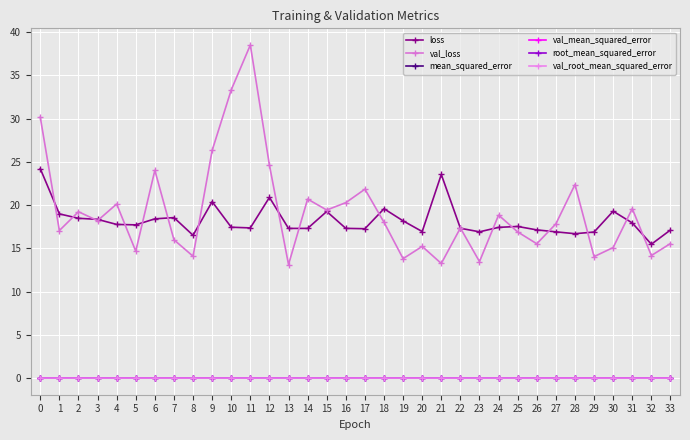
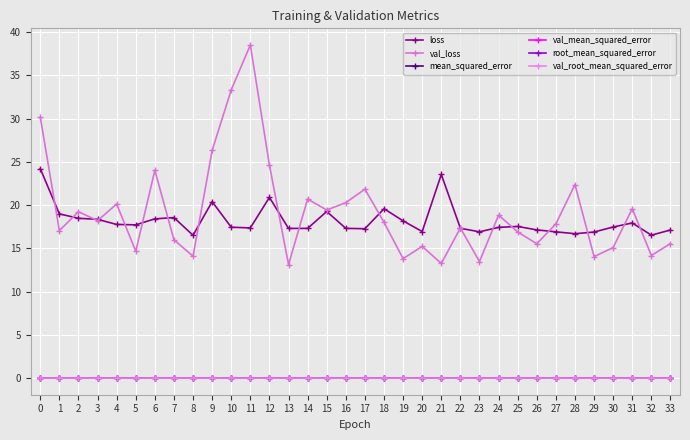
loss, 30: 19 -> 17
loss, 32: 15 -> 17
